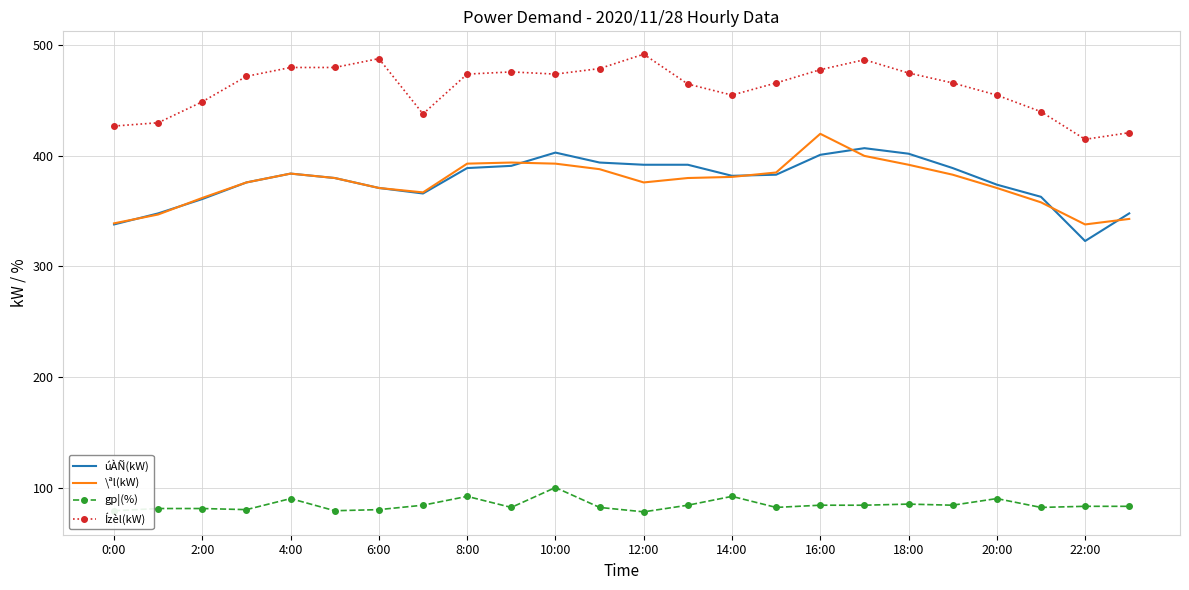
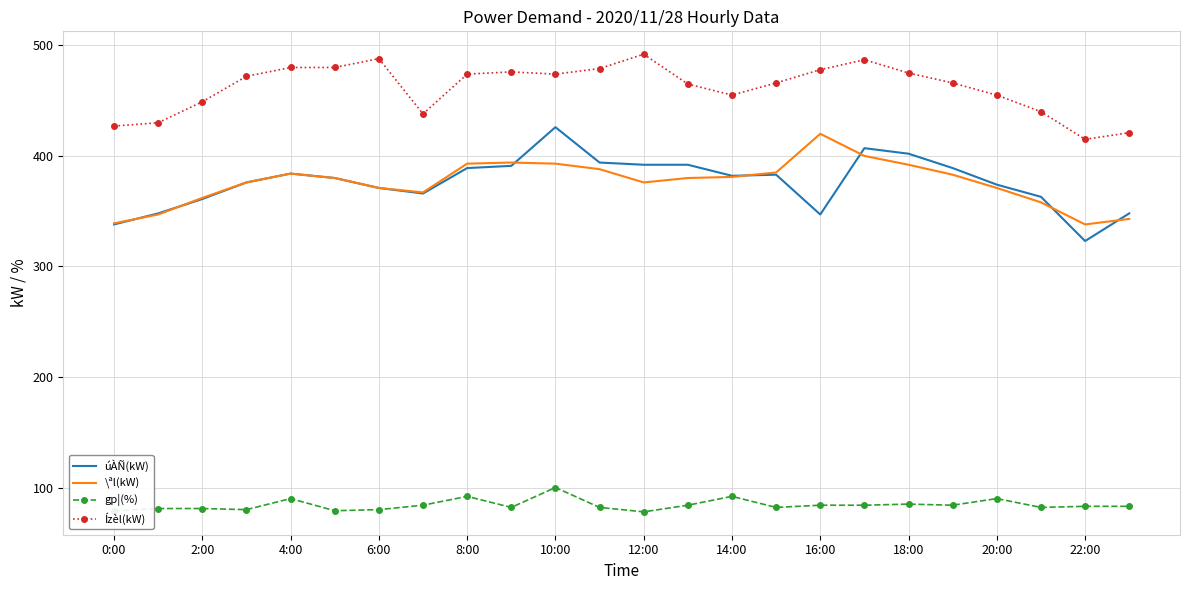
úÀÑ(kW), 10:00: 403 -> 426
úÀÑ(kW), 16:00: 401 -> 347
